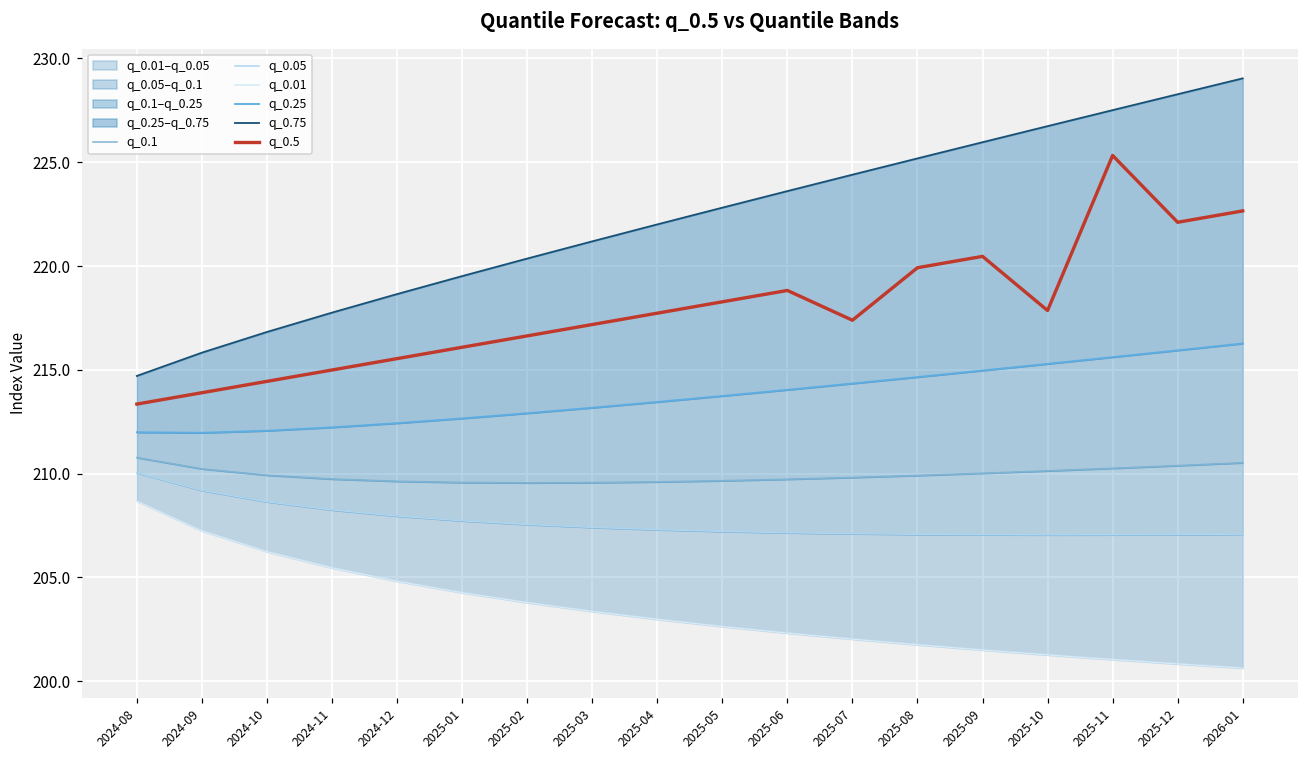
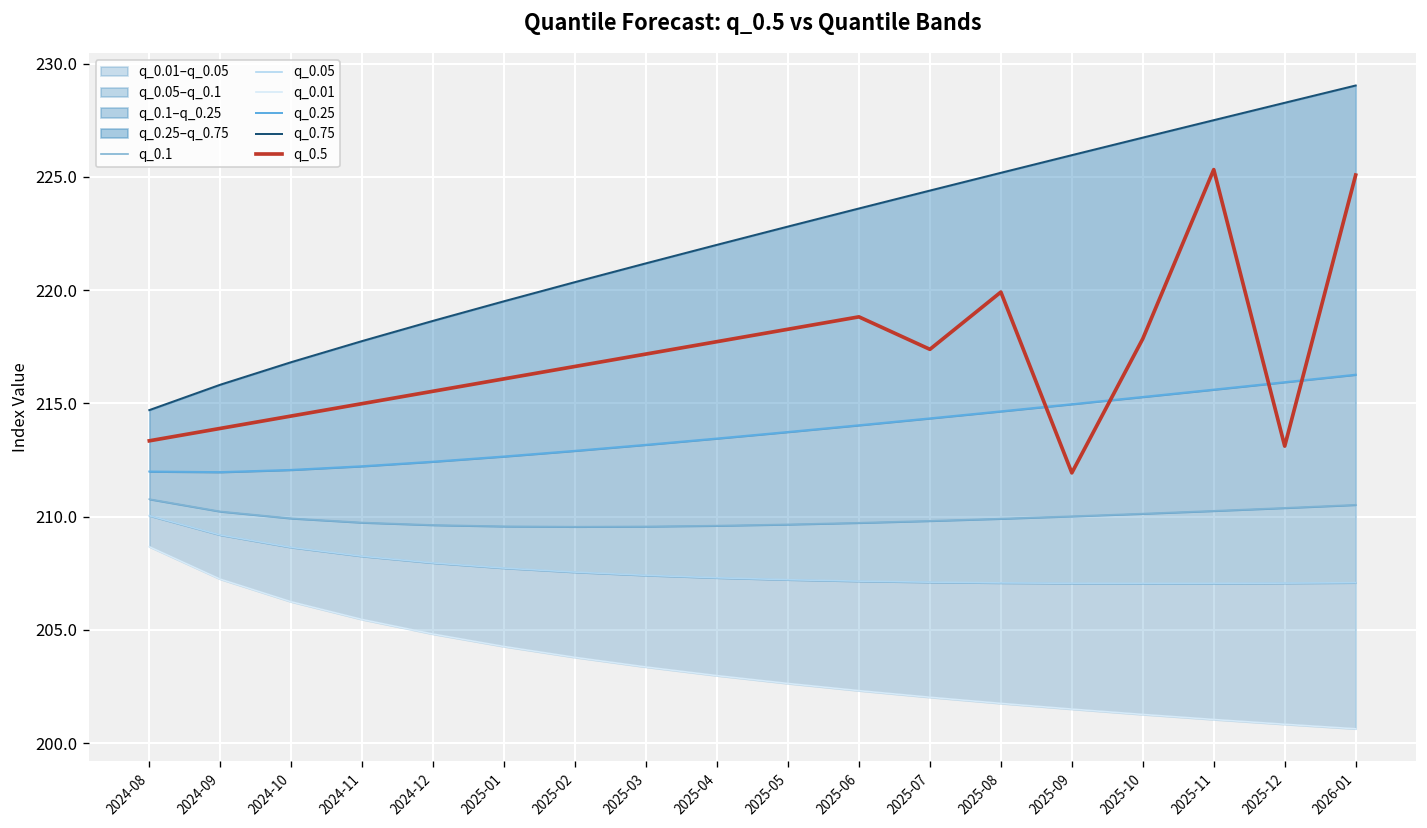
q_0.5, 2025-09: 220.5 -> 211.9
q_0.5, 2025-12: 222.1 -> 213.1
q_0.5, 2026-01: 222.7 -> 225.1
